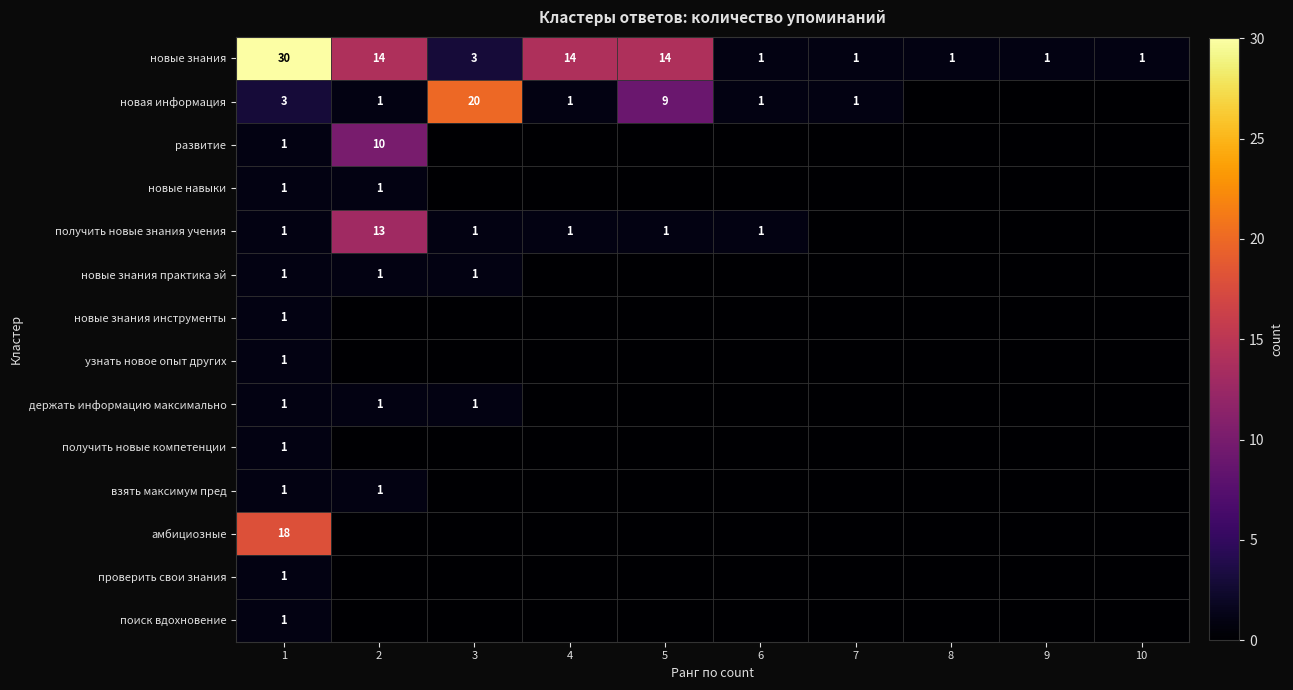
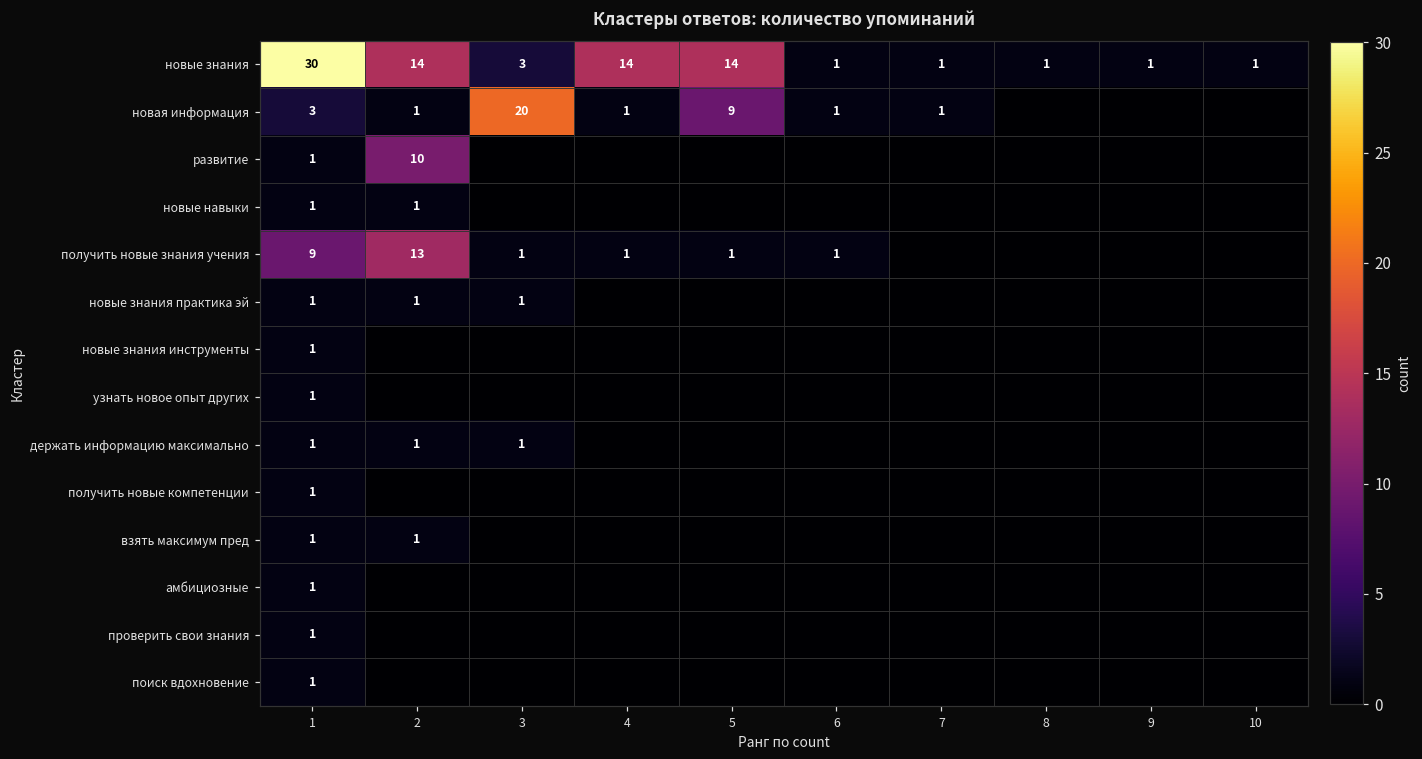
получить новые знания учения, 1: 1 -> 9
амбициозные, 1: 18 -> 1
